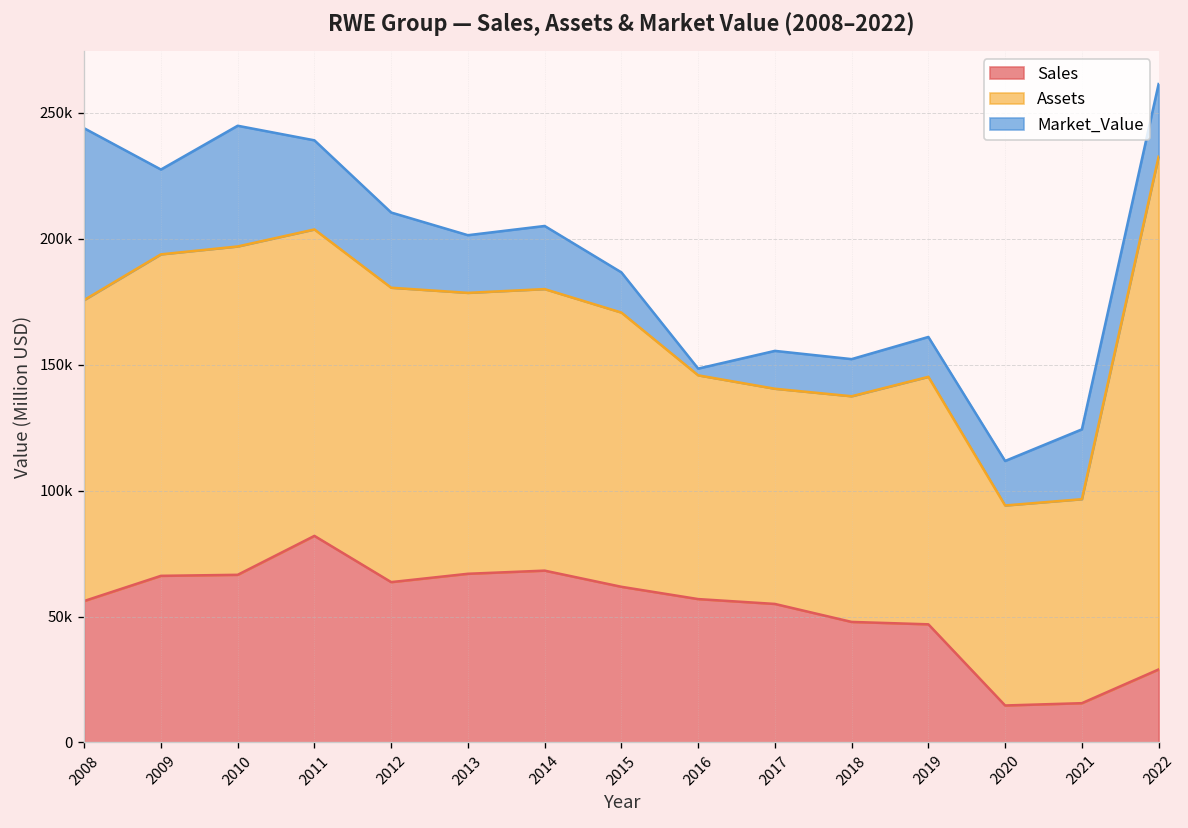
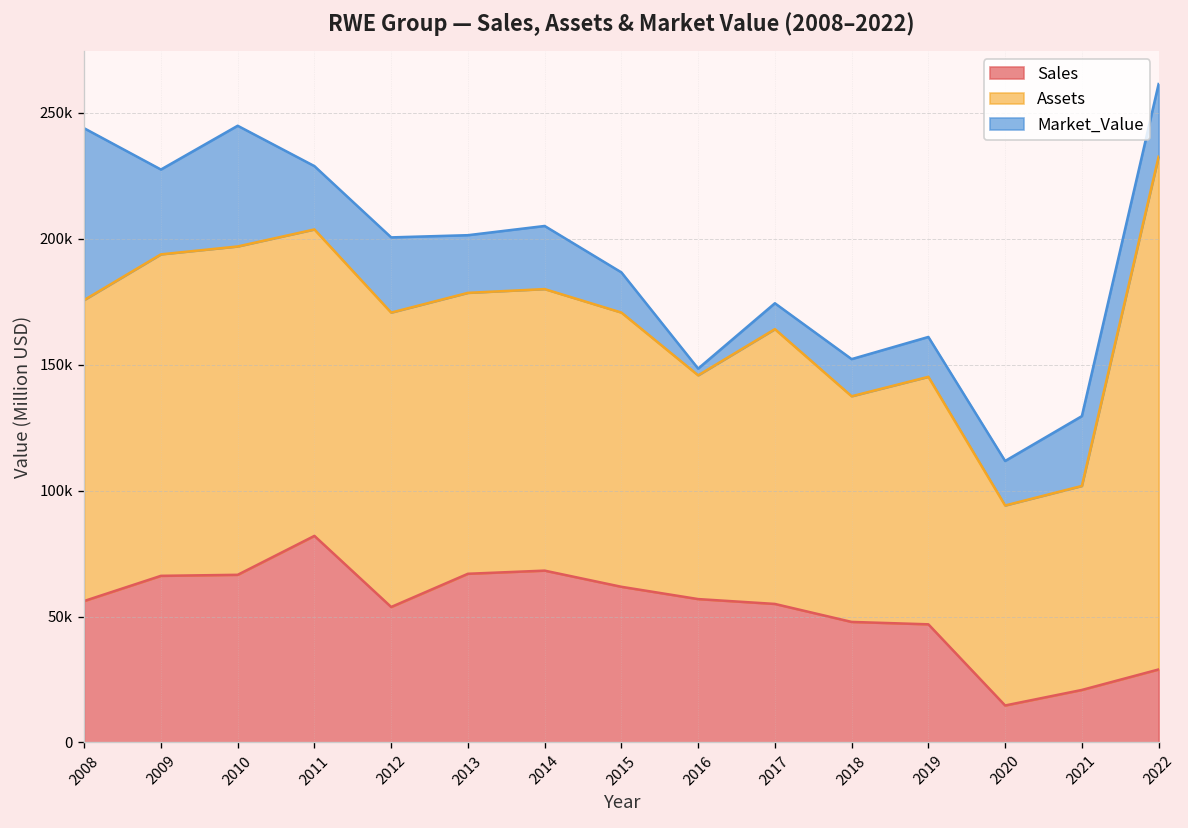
Market_Value, 2011: 35000 -> 25000
Sales, 2012: 64000 -> 54000
Assets, 2017: 85000 -> 109000
Market_Value, 2017: 15000 -> 10000
Sales, 2021: 16000 -> 21000
